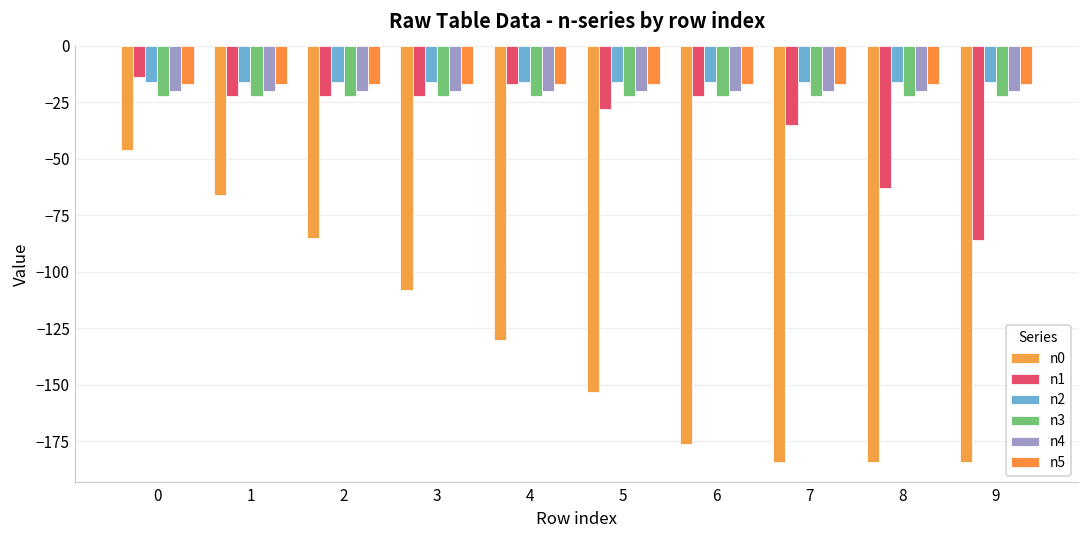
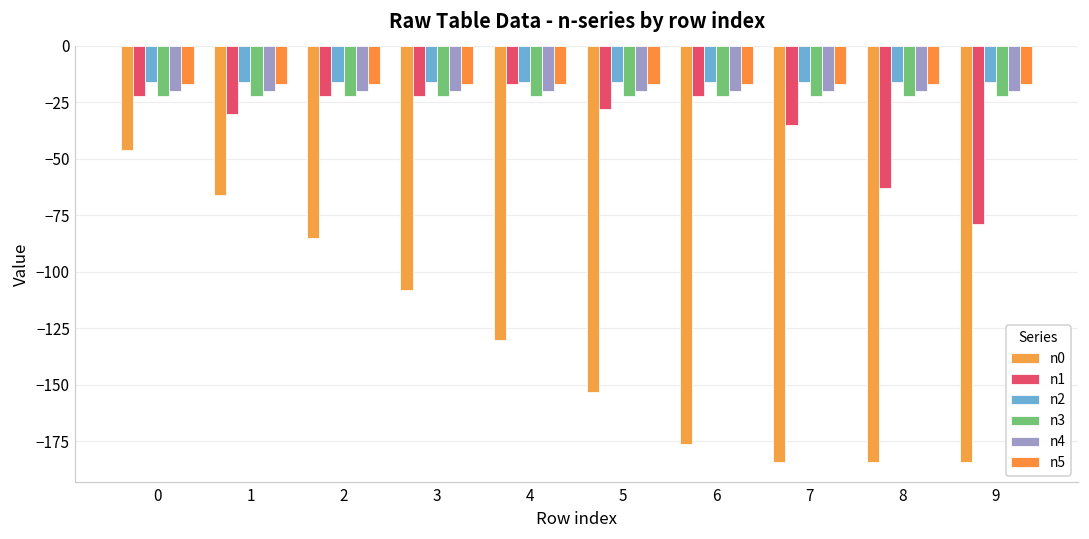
n1, 0: -14 -> -22
n1, 1: -22 -> -30
n1, 9: -86 -> -79
